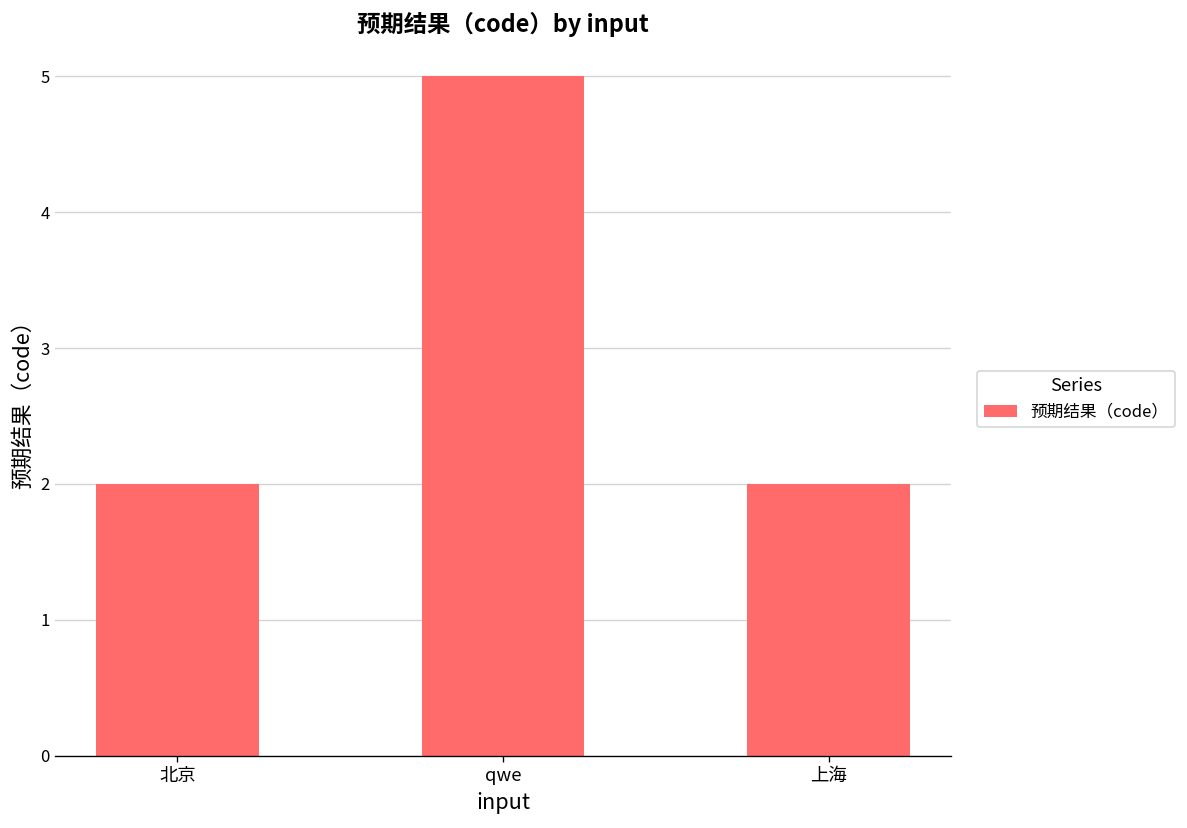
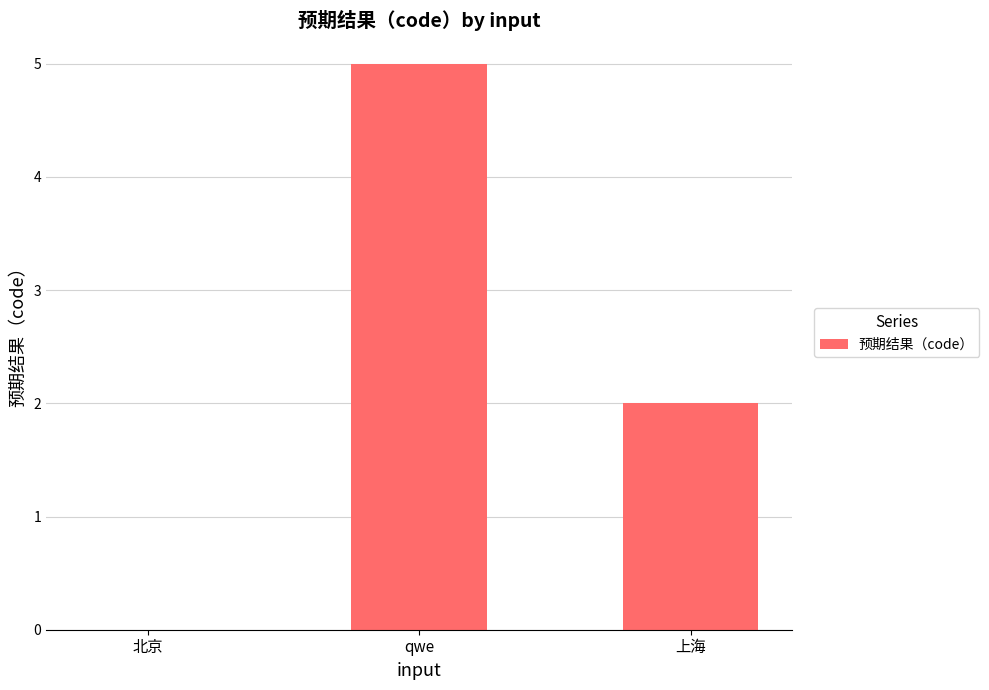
北京: 2 -> 0
